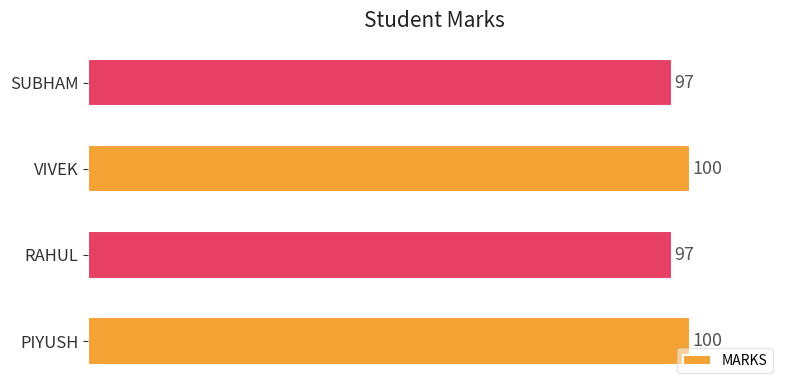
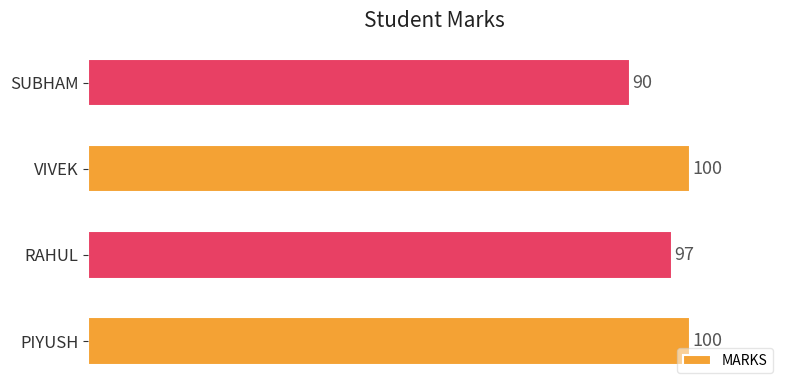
SUBHAM: 97 -> 90
